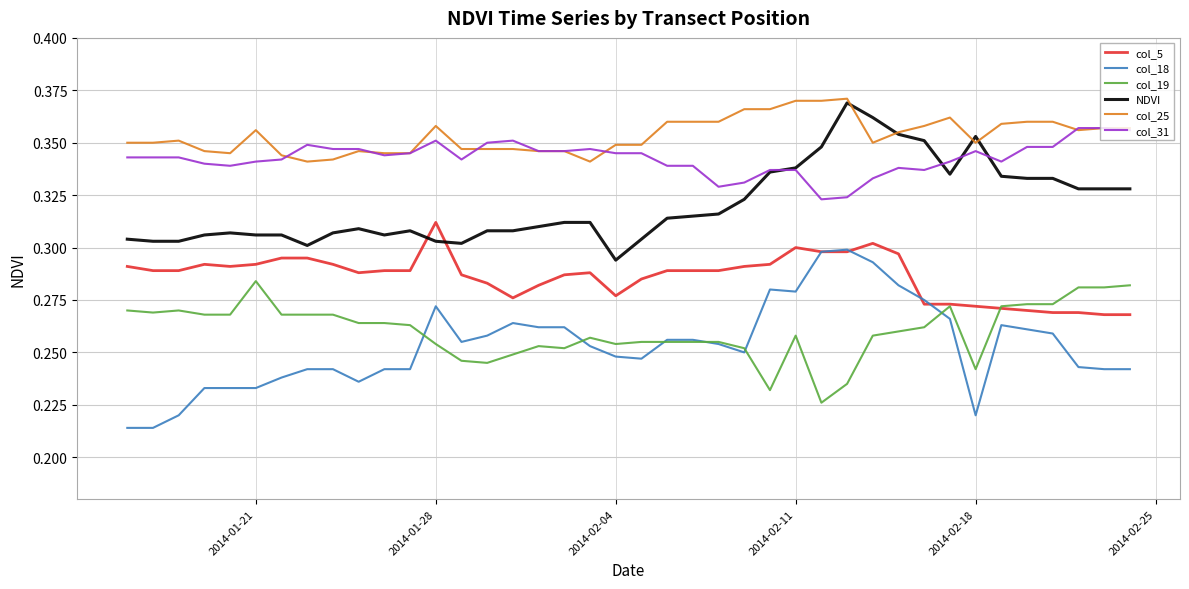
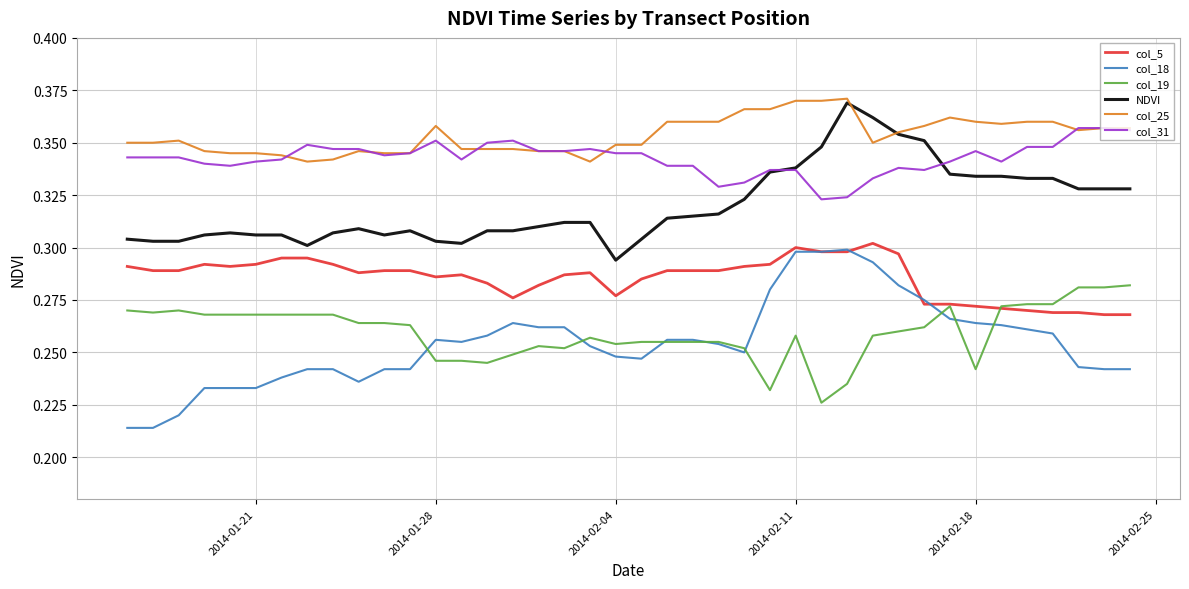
col_19, 2014-01-21: 0.284 -> 0.268
col_25, 2014-01-21: 0.356 -> 0.345
col_5, 2014-01-28: 0.312 -> 0.286
col_18, 2014-01-28: 0.272 -> 0.256
col_19, 2014-01-28: 0.254 -> 0.246
col_18, 2014-02-11: 0.279 -> 0.298
col_18, 2014-02-18: 0.220 -> 0.264
NDVI, 2014-02-18: 0.353 -> 0.334
col_25, 2014-02-18: 0.35 -> 0.36
